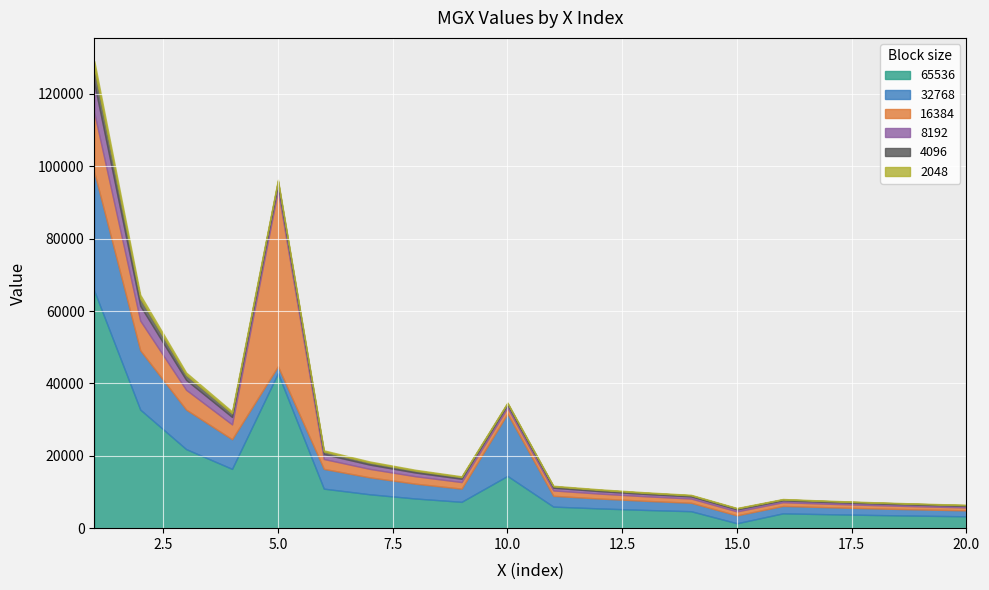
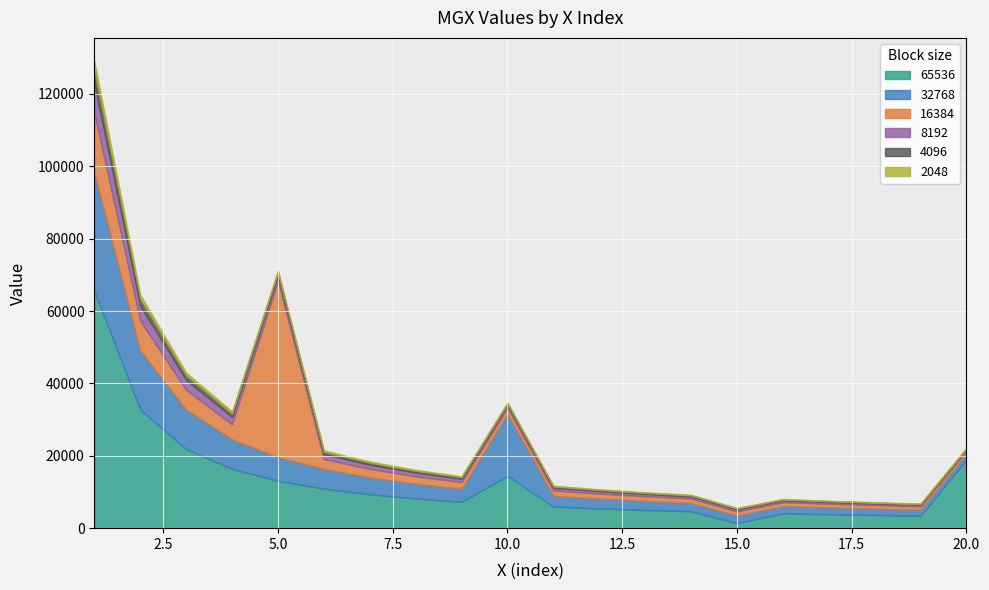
65536, 5.0: 43000 -> 13000
32768, 5.0: 2000 -> 7000
65536, 20.0: 3000 -> 19000
